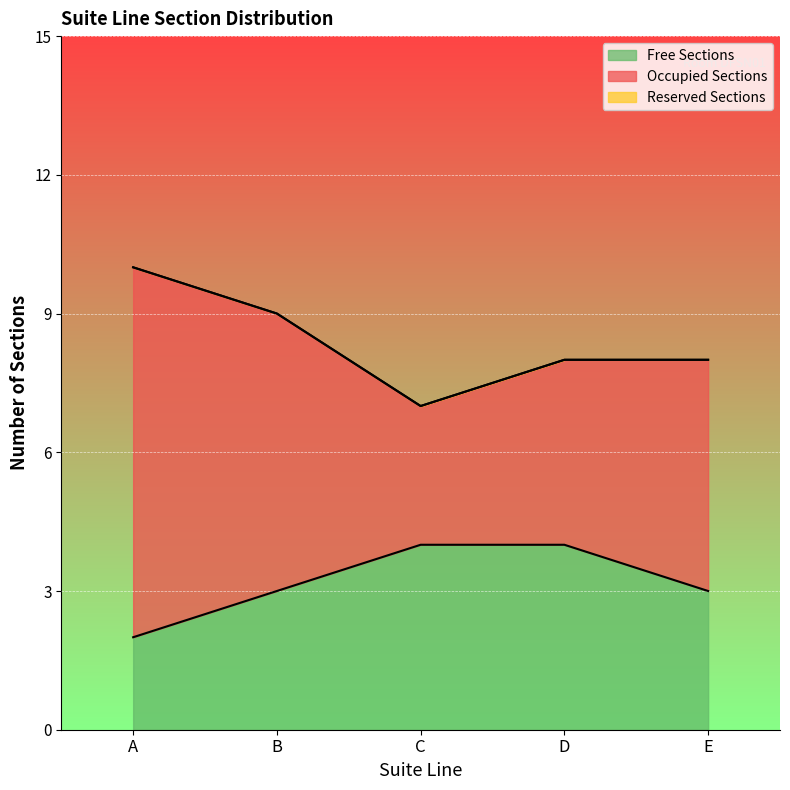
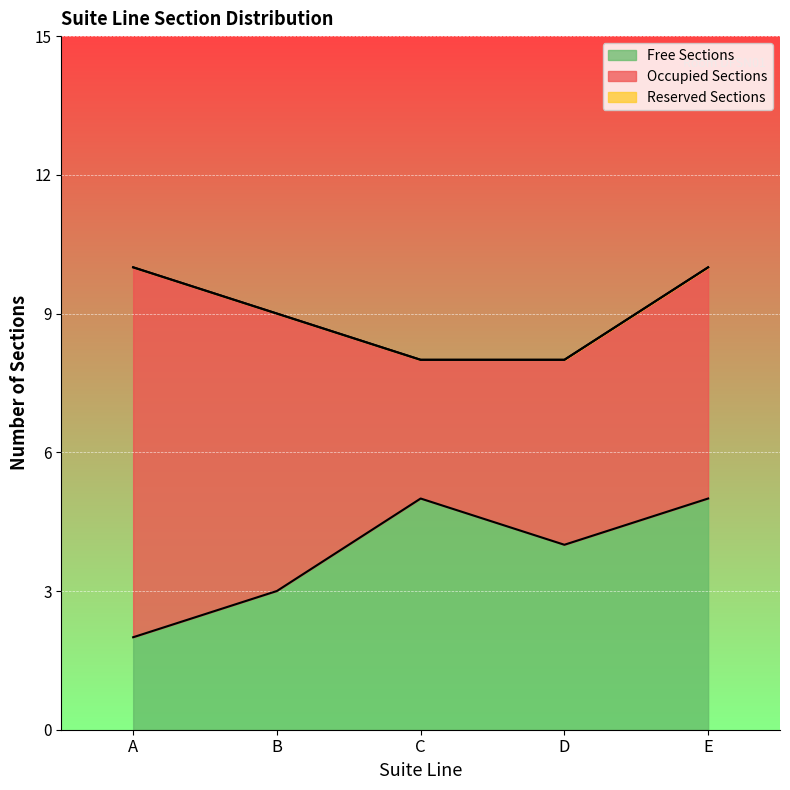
Free Sections, C: 4 -> 5
Free Sections, E: 3 -> 5
